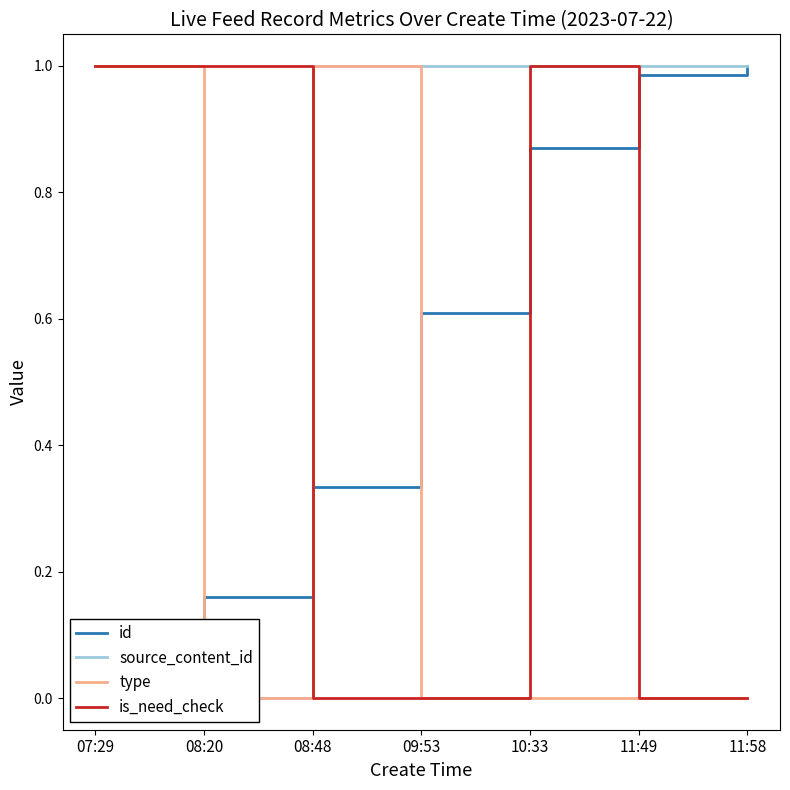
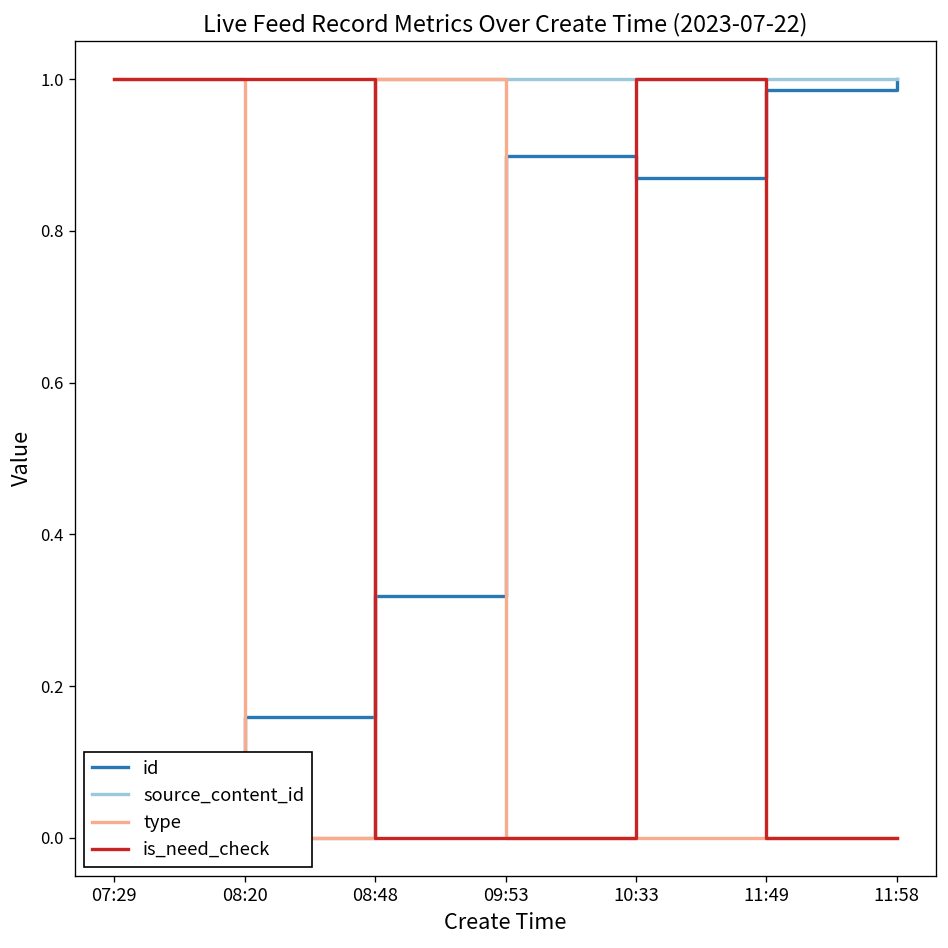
id, 08:48: 0.33 -> 0.32
id, 09:53: 0.61 -> 0.90
